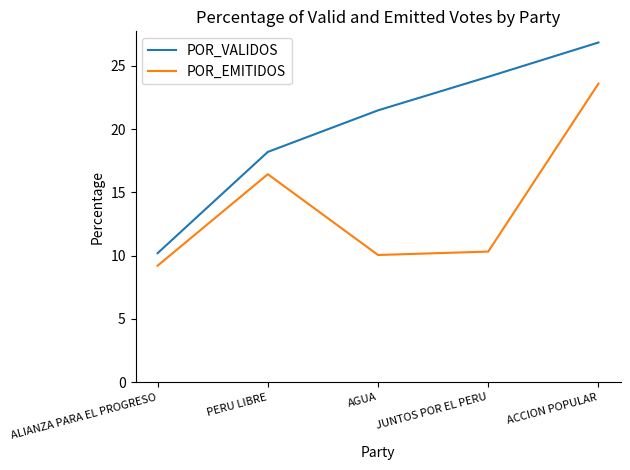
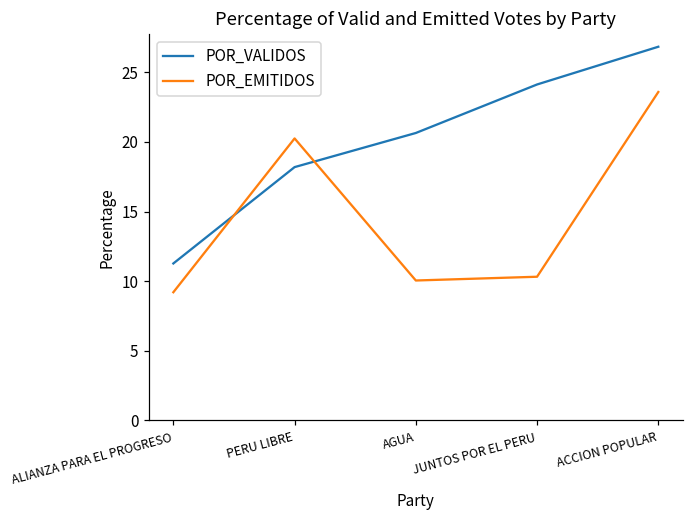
POR_VALIDOS, ALIANZA PARA EL PROGRESO: 10.2 -> 11.3
POR_EMITIDOS, PERU LIBRE: 16.4 -> 20.3
POR_VALIDOS, AGUA: 21.5 -> 20.6
